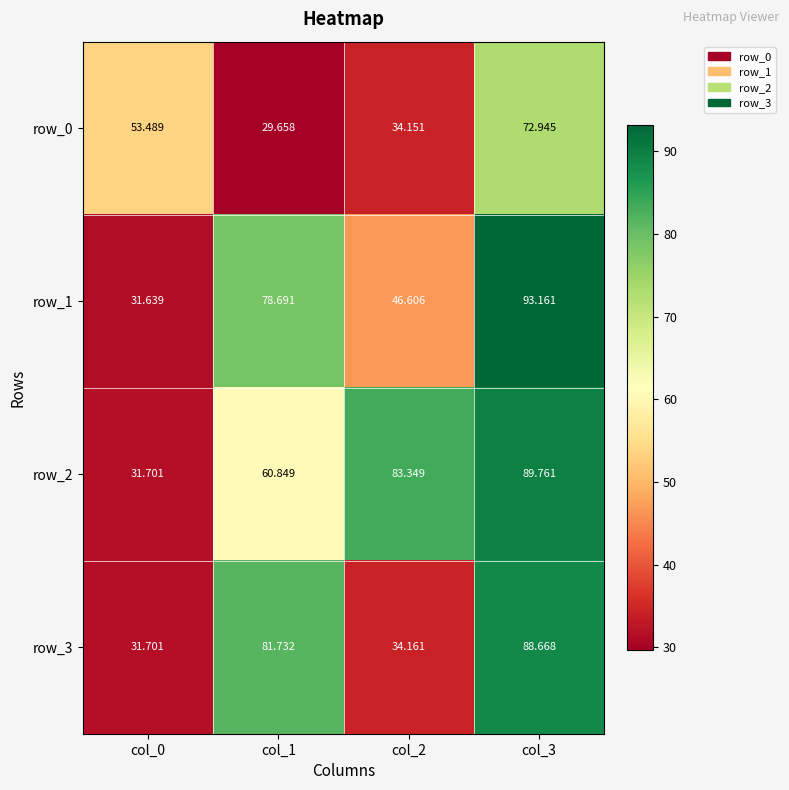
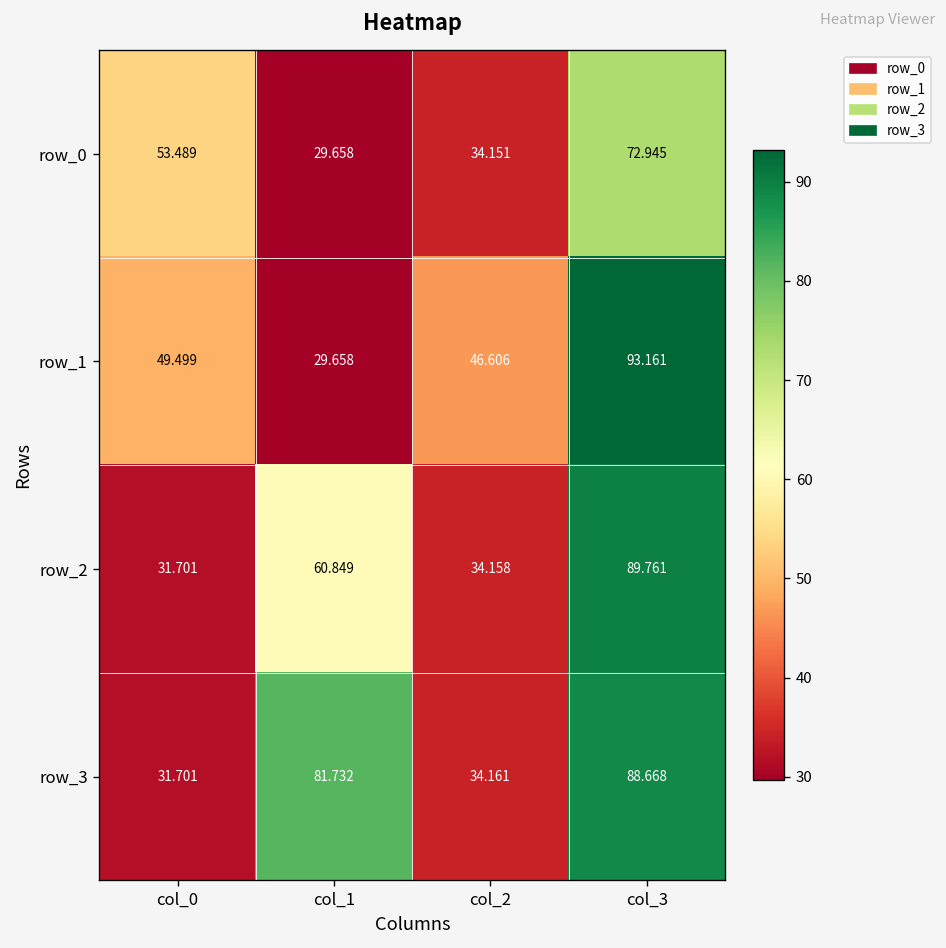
row_1, col_0: 31.639 -> 49.499
row_1, col_1: 78.691 -> 29.658
row_2, col_2: 83.349 -> 34.158
